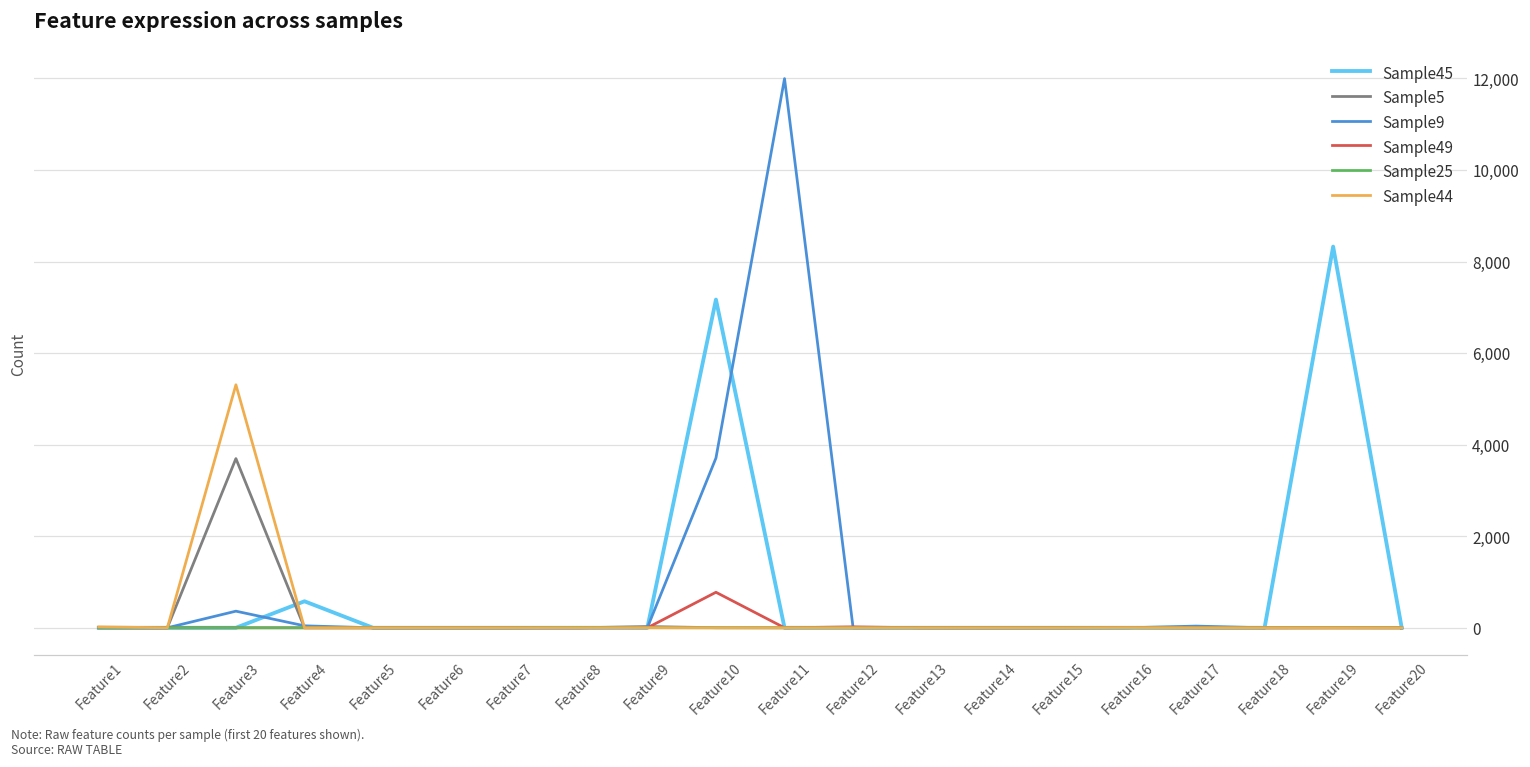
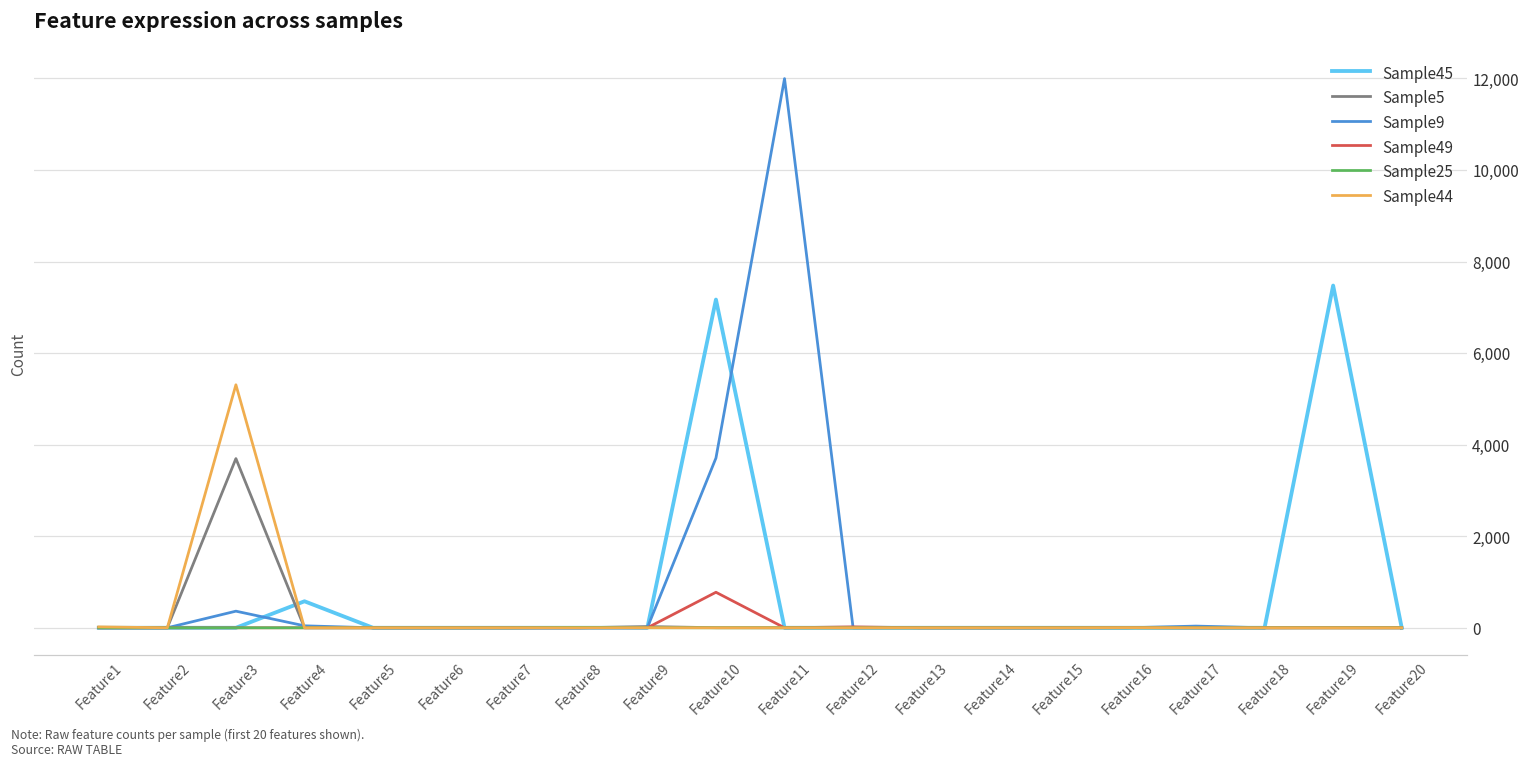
Sample45, Feature19: 8,300 -> 7,500
